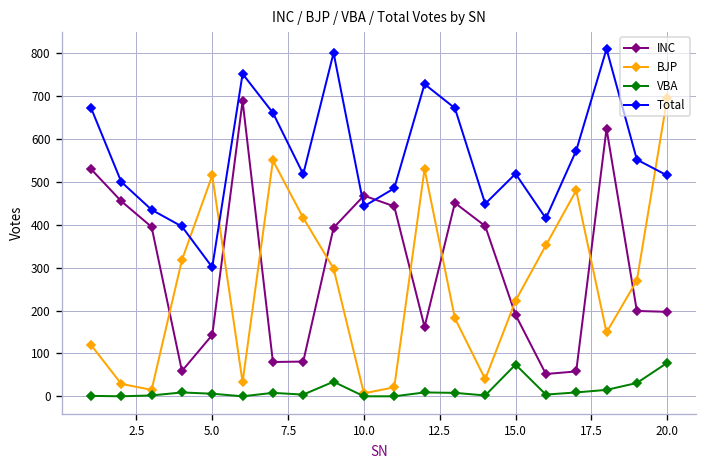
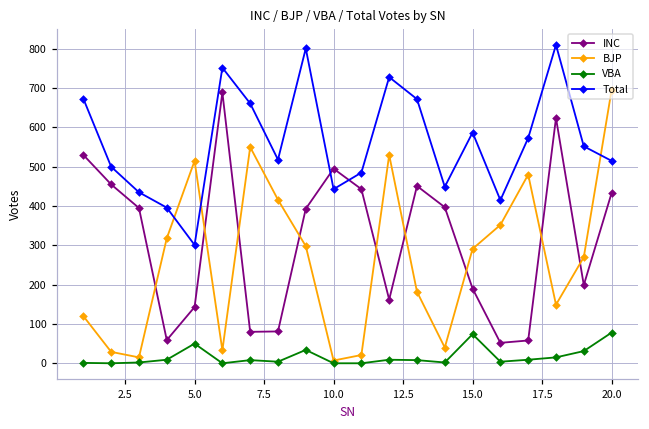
VBA, 5.0: 10 -> 50
INC, 10.0: 470 -> 500
BJP, 15.0: 220 -> 290
Total, 15.0: 520 -> 590
INC, 20.0: 200 -> 430
